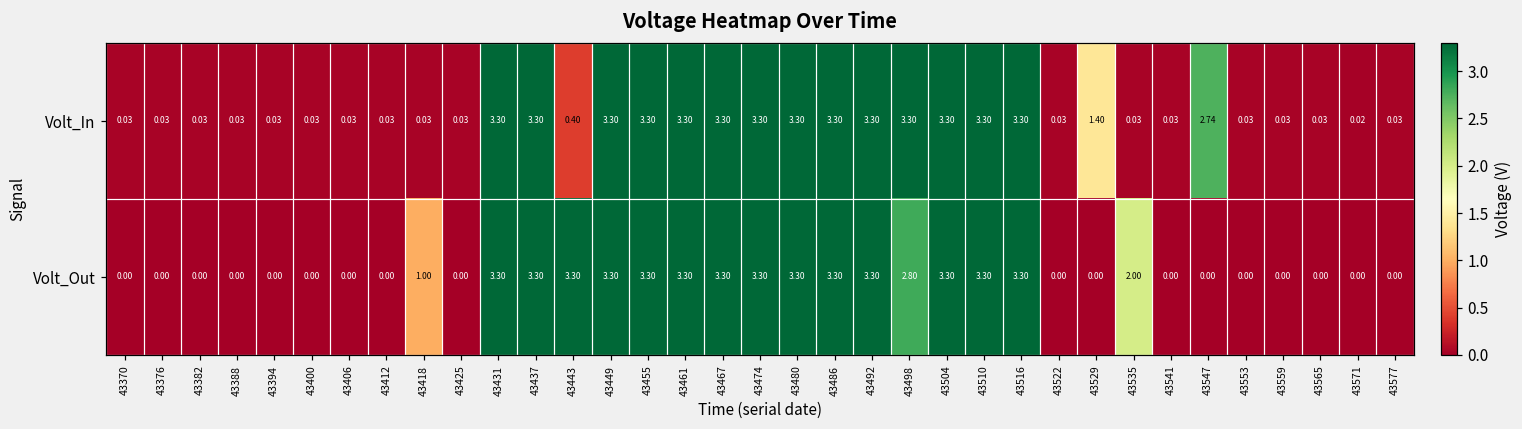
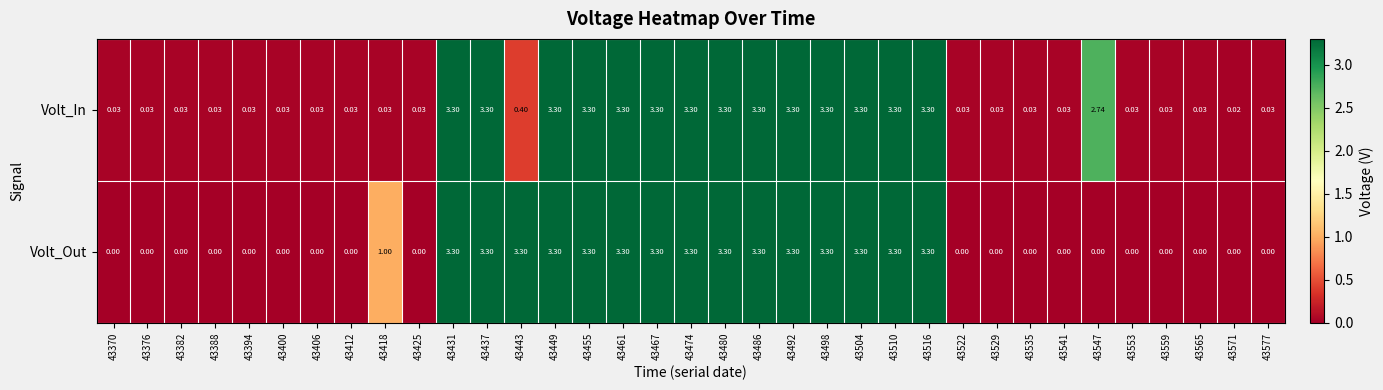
Volt_In, 43529: 1.40 -> 0.03
Volt_Out, 43498: 2.80 -> 3.30
Volt_Out, 43535: 2.00 -> 0.00
